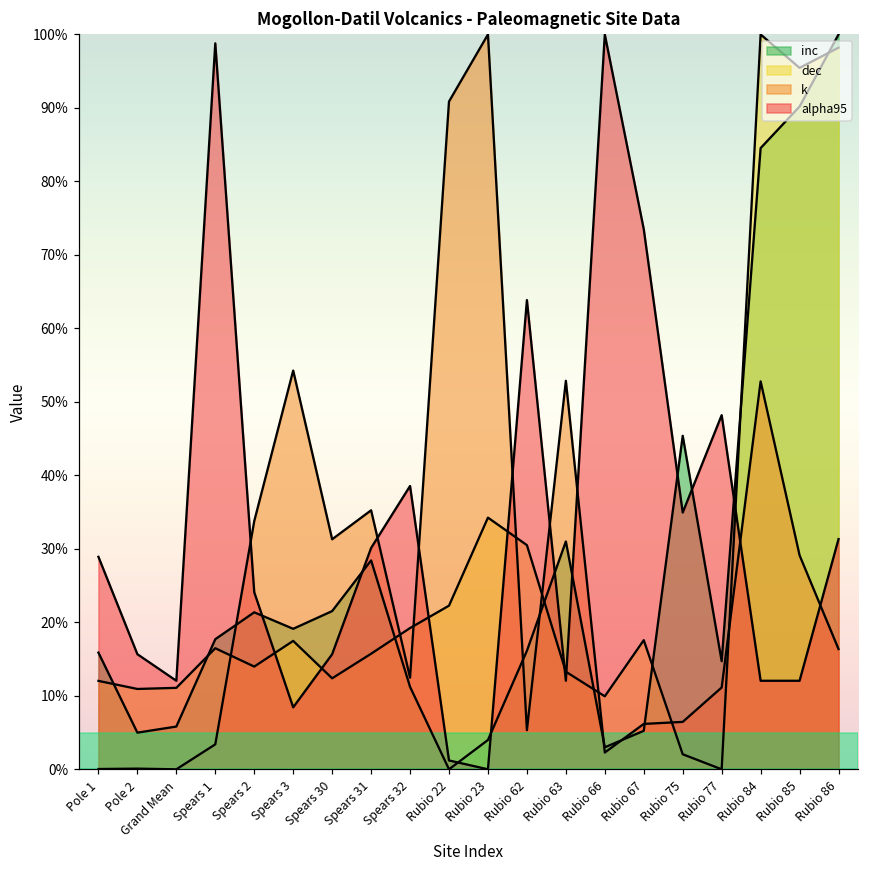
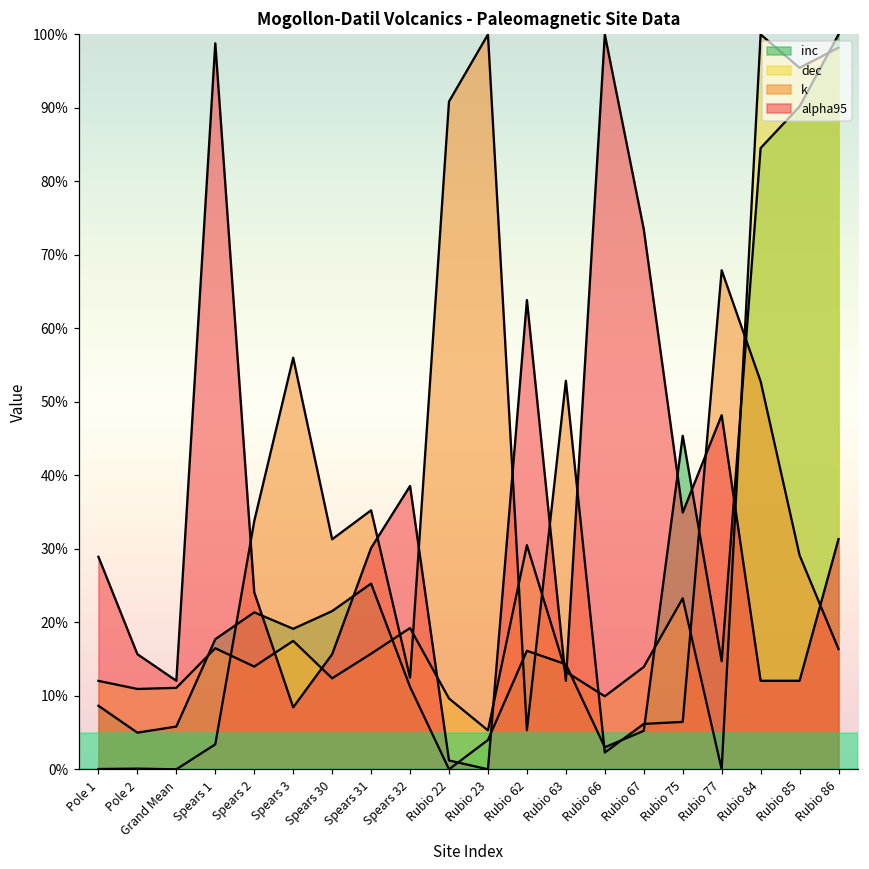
inc, Pole 1: 16% -> 9%
k, Spears 3: 54% -> 56%
inc, Spears 31: 28% -> 25%
dec, Rubio 22: 22% -> 10%
dec, Rubio 23: 34% -> 5%
inc, Rubio 63: 31% -> 14%
dec, Rubio 67: 18% -> 14%
dec, Rubio 75: 2% -> 23%
k, Rubio 77: 11% -> 68%
